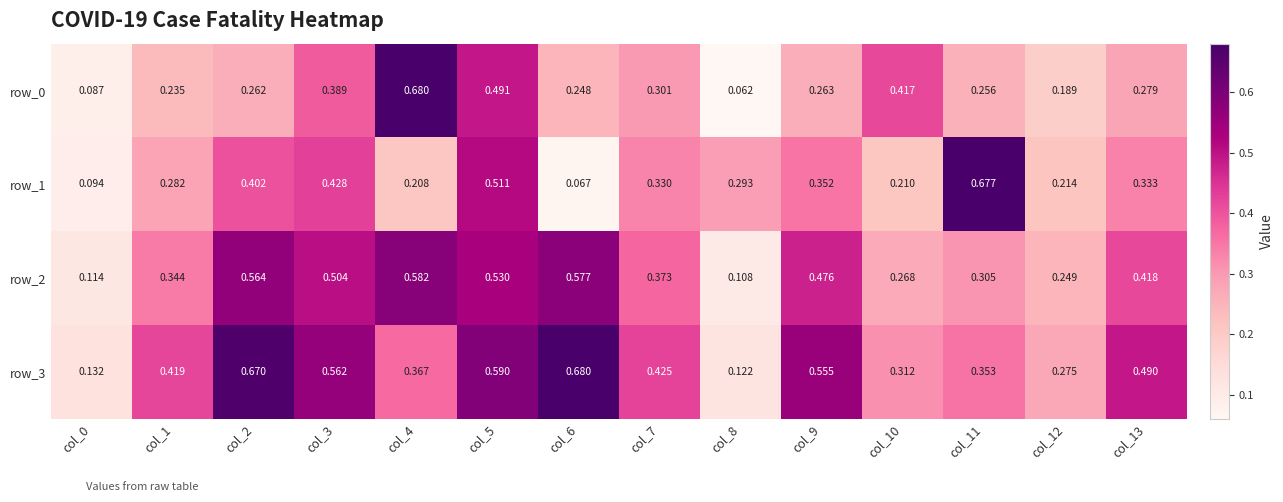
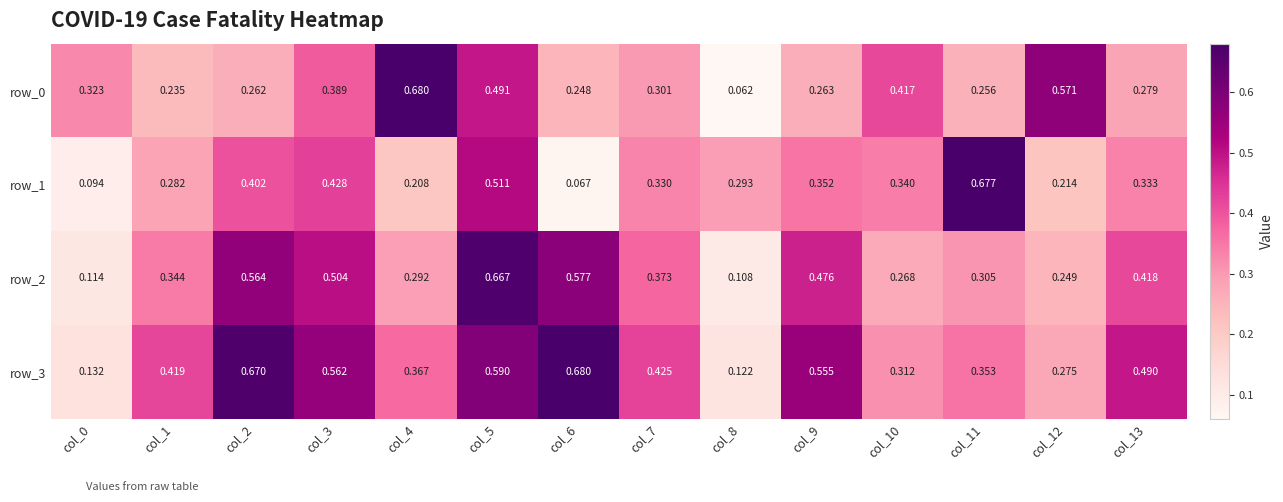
row_0, col_0: 0.087 -> 0.323
row_0, col_12: 0.189 -> 0.571
row_1, col_10: 0.210 -> 0.340
row_2, col_4: 0.582 -> 0.292
row_2, col_5: 0.530 -> 0.667
